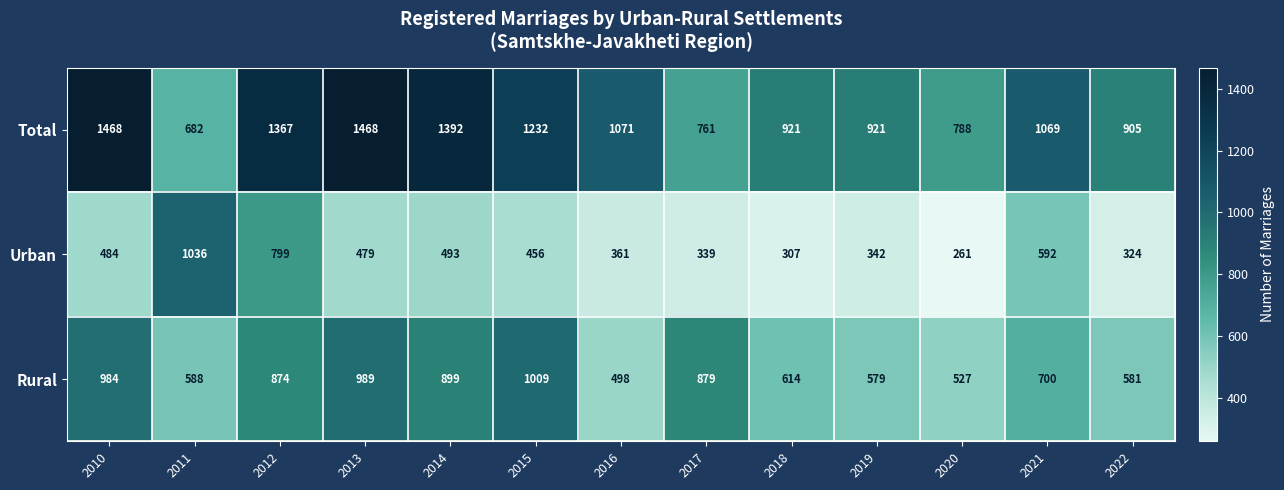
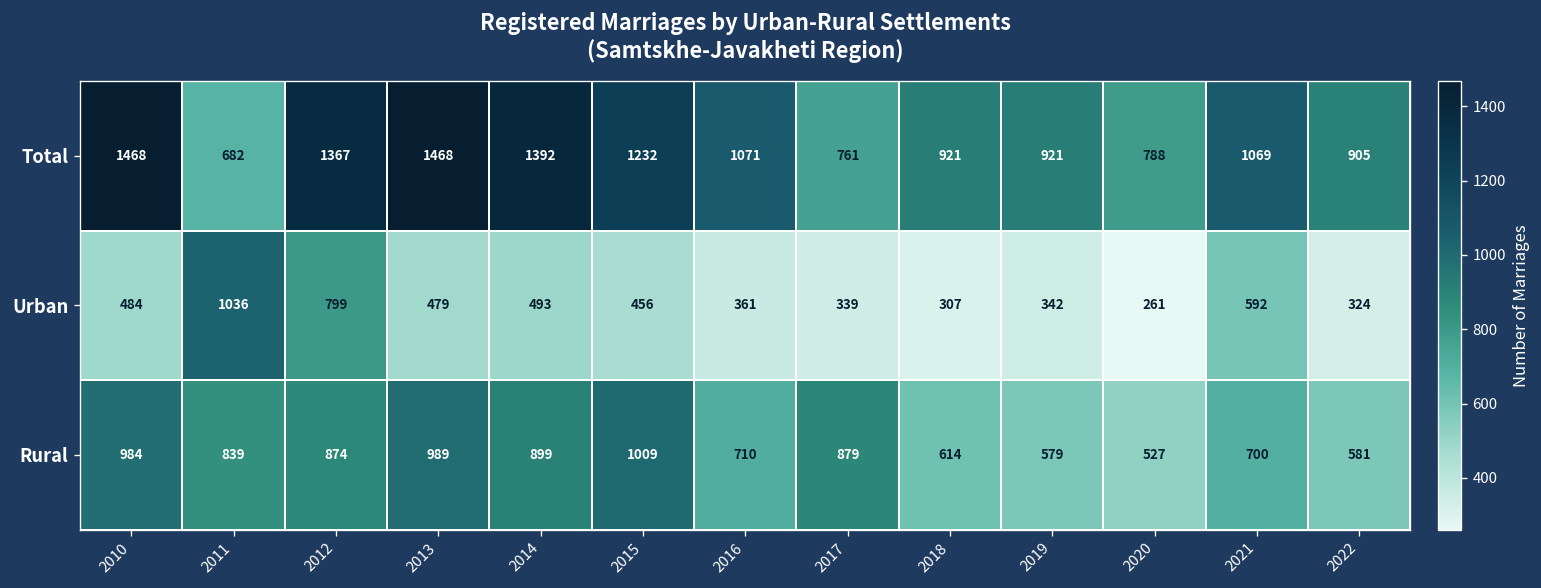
Rural, 2011: 588 -> 839
Rural, 2016: 498 -> 710
